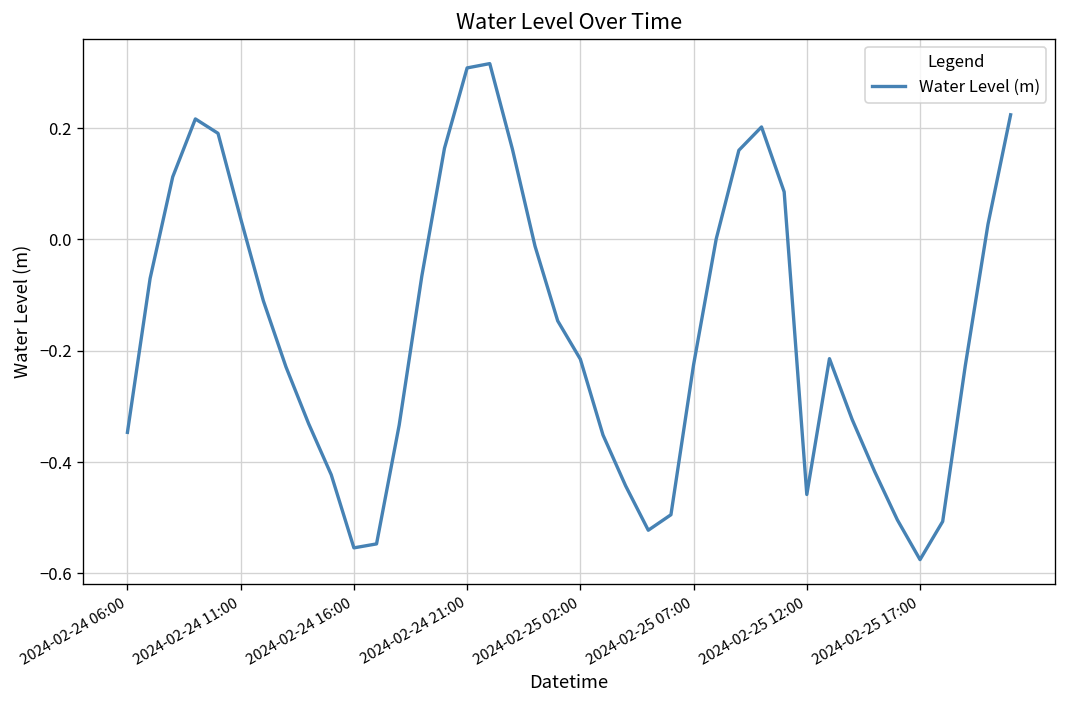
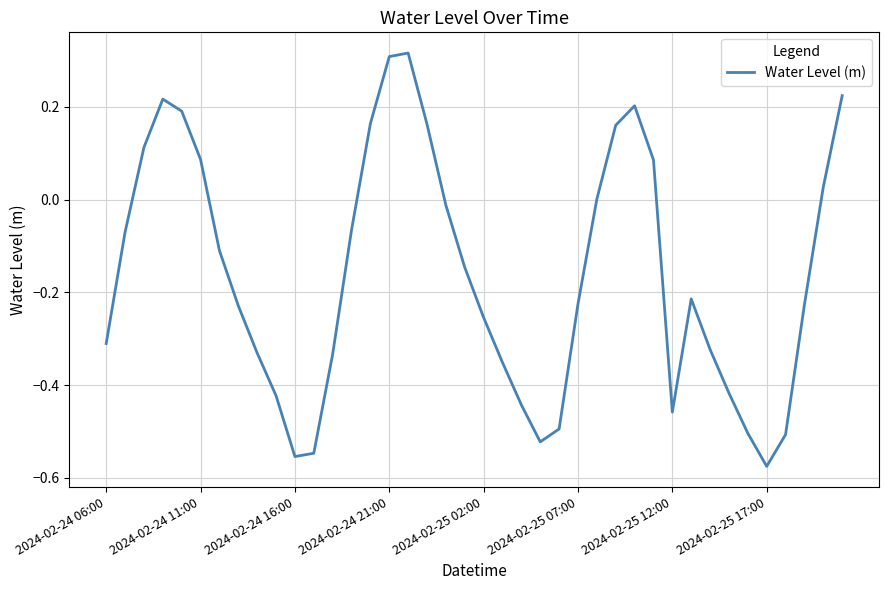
2024-02-24 06:00: -0.35 -> -0.31
2024-02-24 11:00: 0.04 -> 0.09
2024-02-25 02:00: -0.22 -> -0.25
